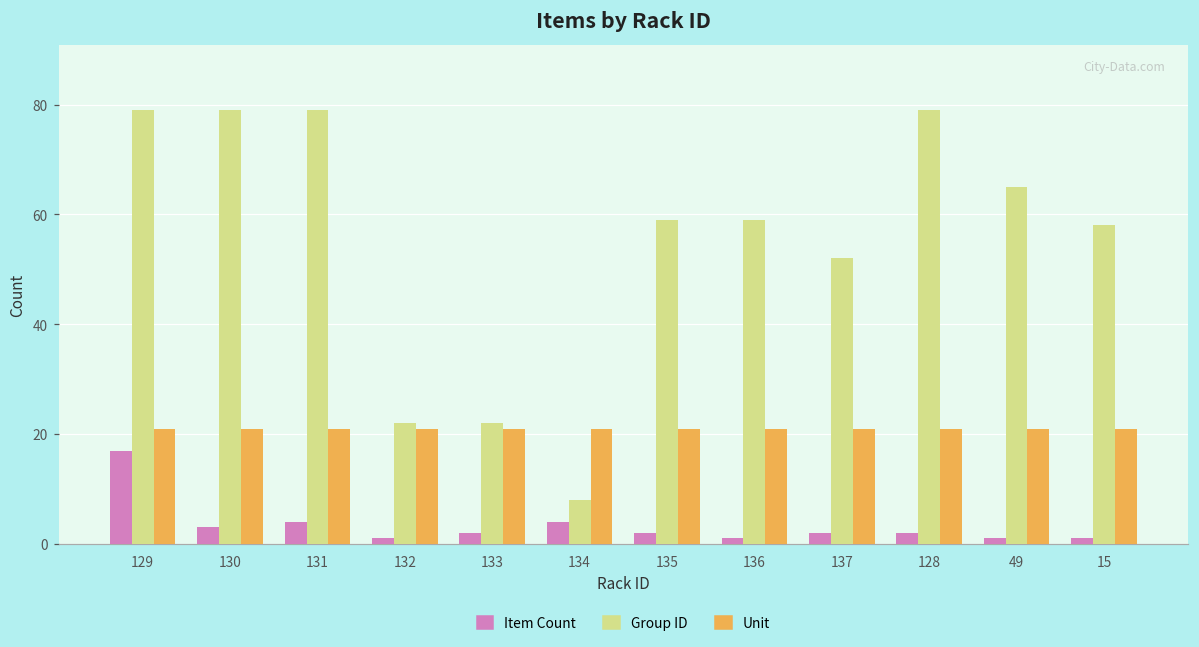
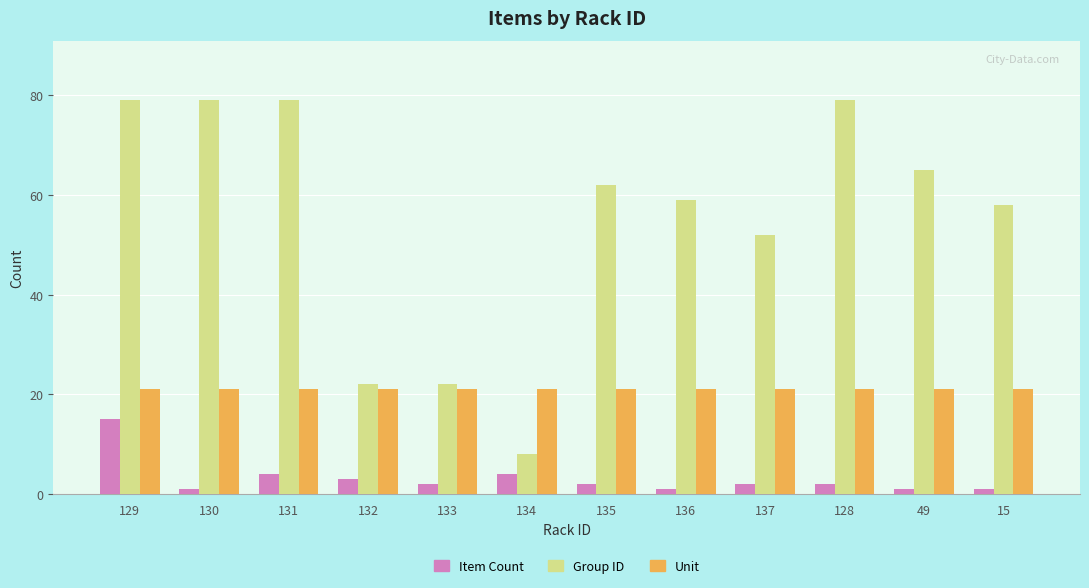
Item Count, 129: 17 -> 15
Item Count, 130: 3 -> 1
Item Count, 132: 1 -> 3
Group ID, 135: 59 -> 62
